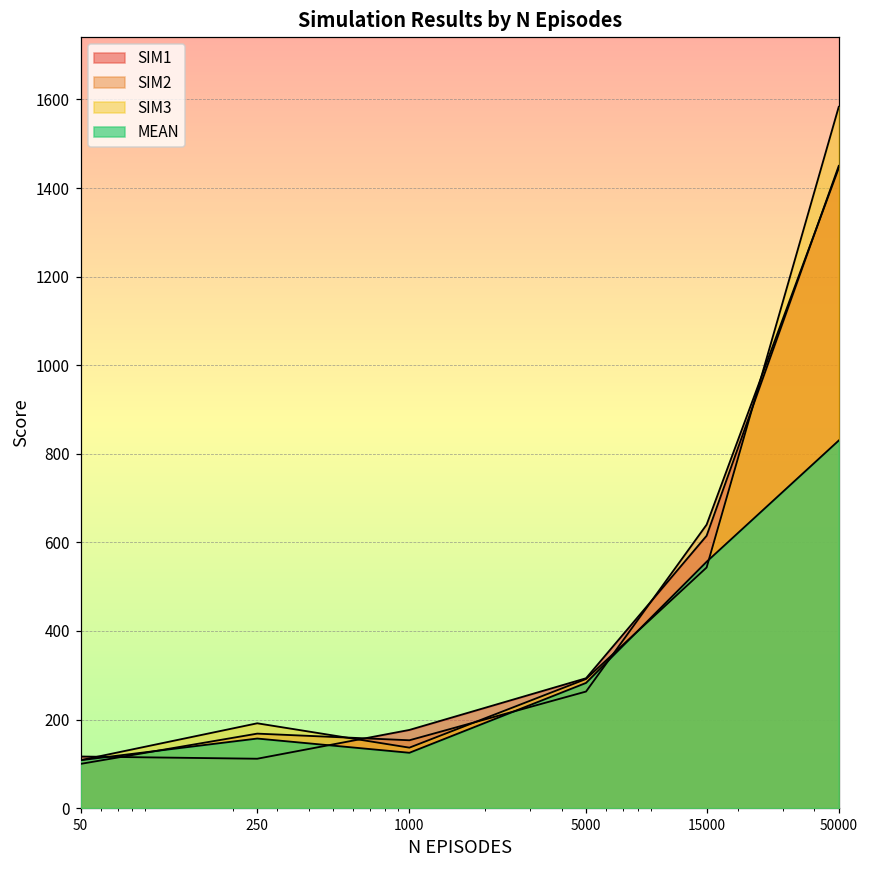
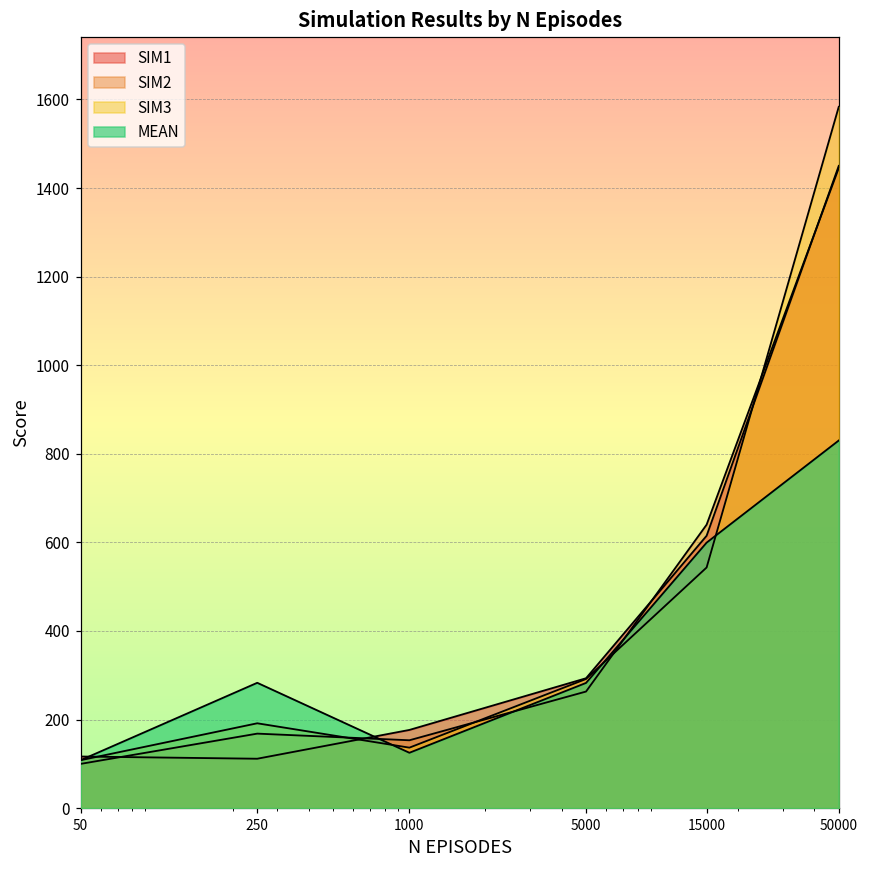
MEAN, 250: 160 -> 280
MEAN, 15000: 560 -> 600
